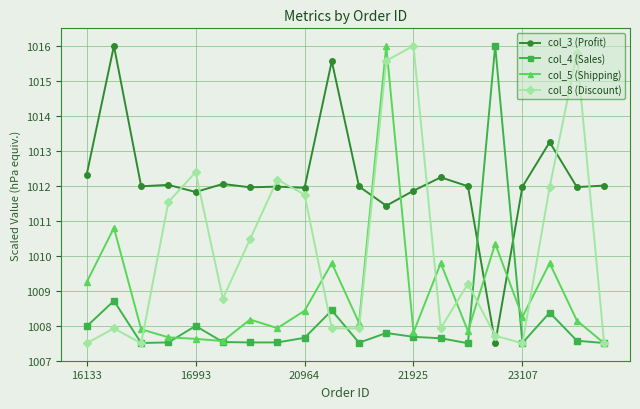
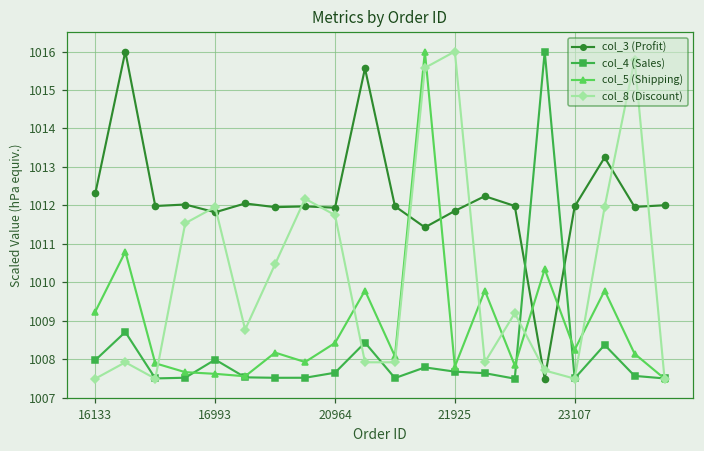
col_8 (Discount), 16993: 1012.4 -> 1012.0
